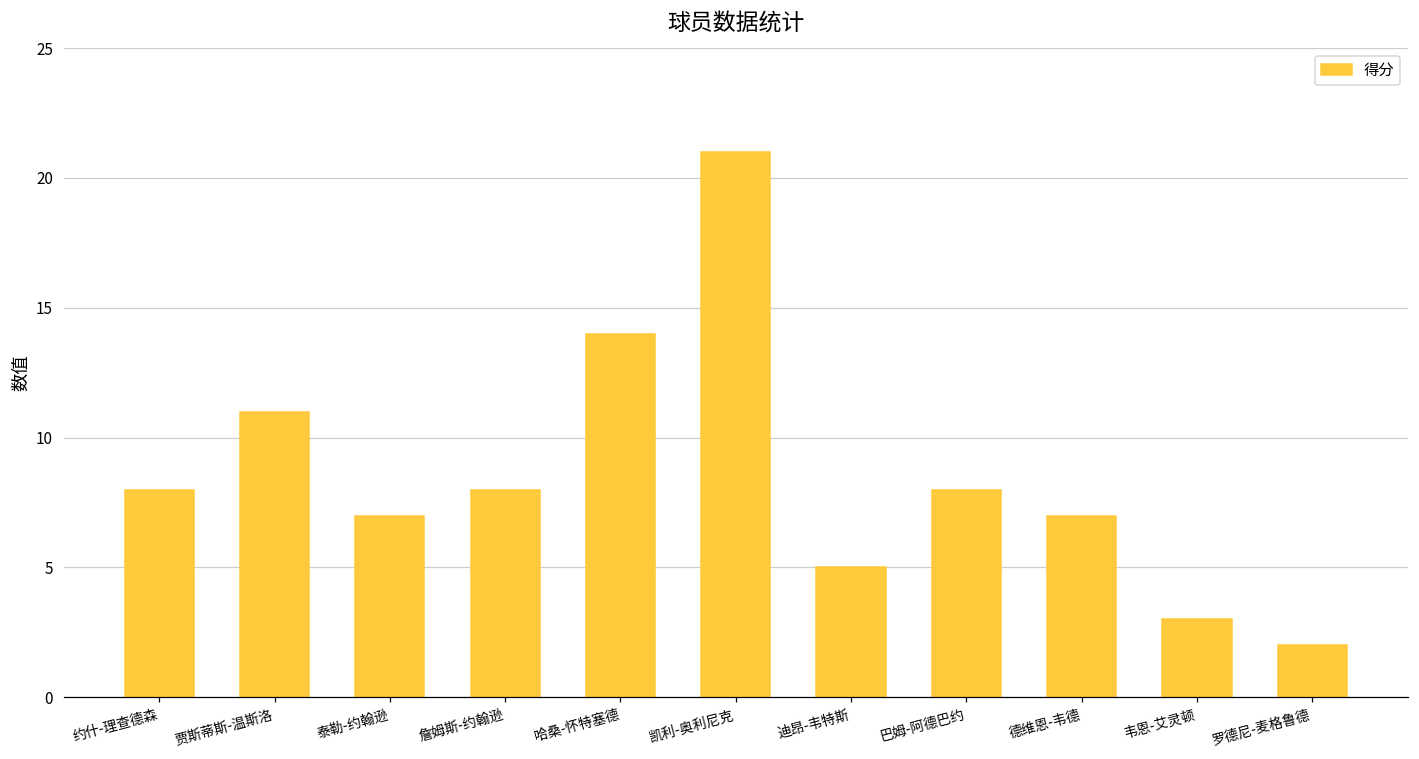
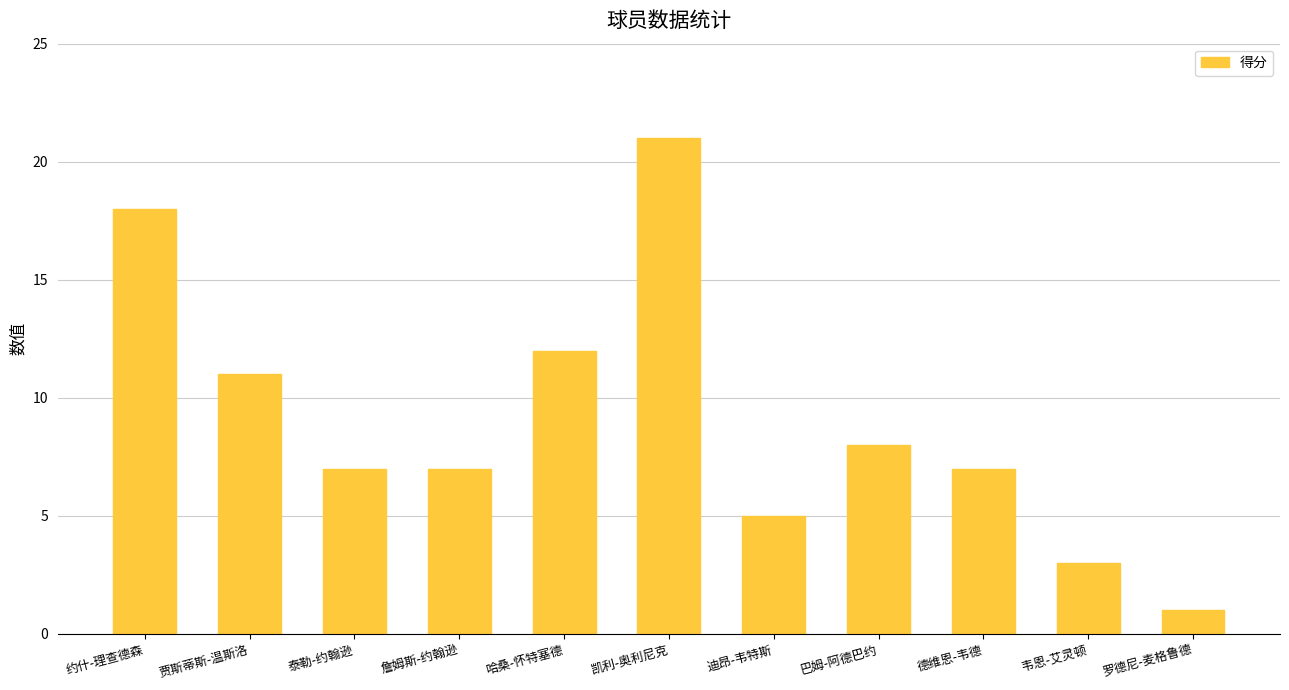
约什-理查德森: 8 -> 18
詹姆斯-约翰逊: 8 -> 7
哈桑-怀特塞德: 14 -> 12
罗德尼-麦格鲁德: 2 -> 1
